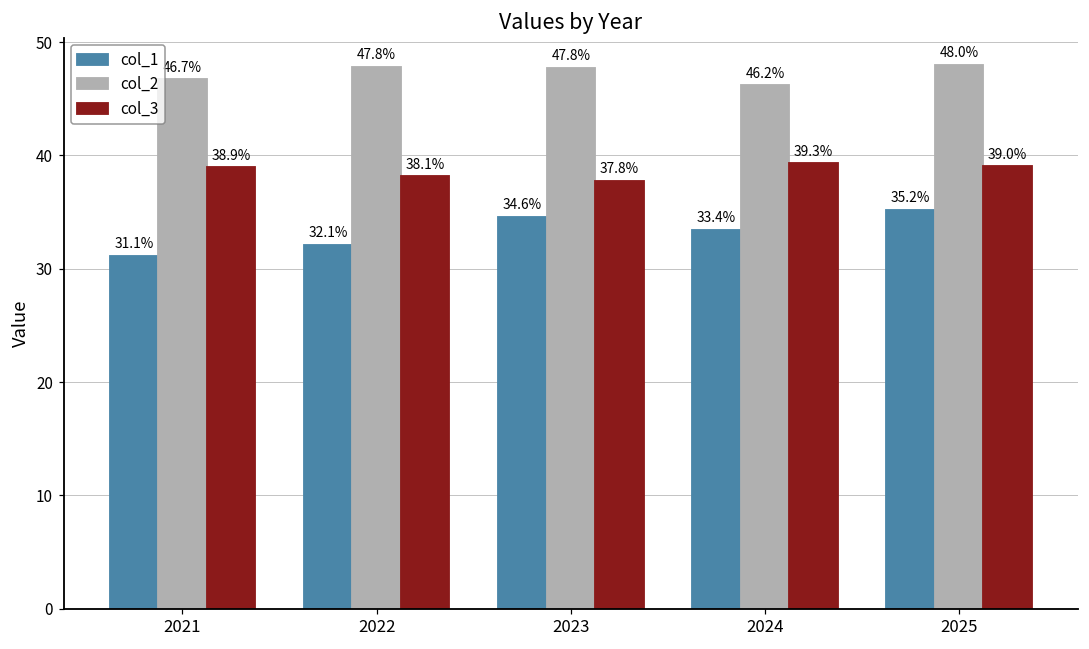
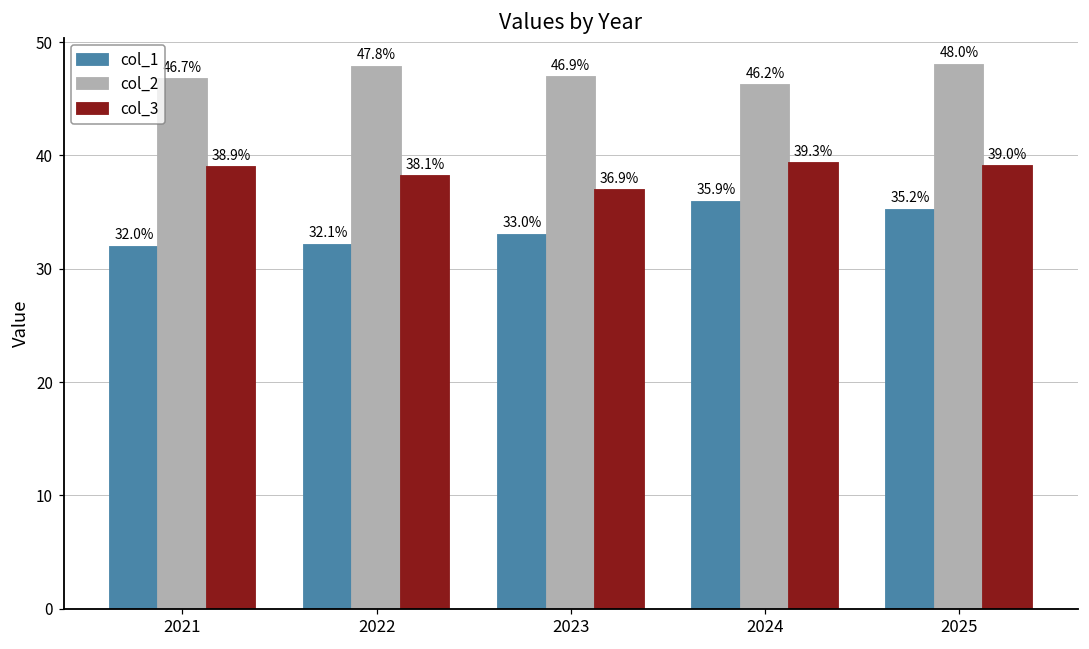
col_1, 2021: 31.1% -> 32.0%
col_1, 2023: 34.6% -> 33.0%
col_2, 2023: 47.8% -> 46.9%
col_3, 2023: 37.8% -> 36.9%
col_1, 2024: 33.4% -> 35.9%
